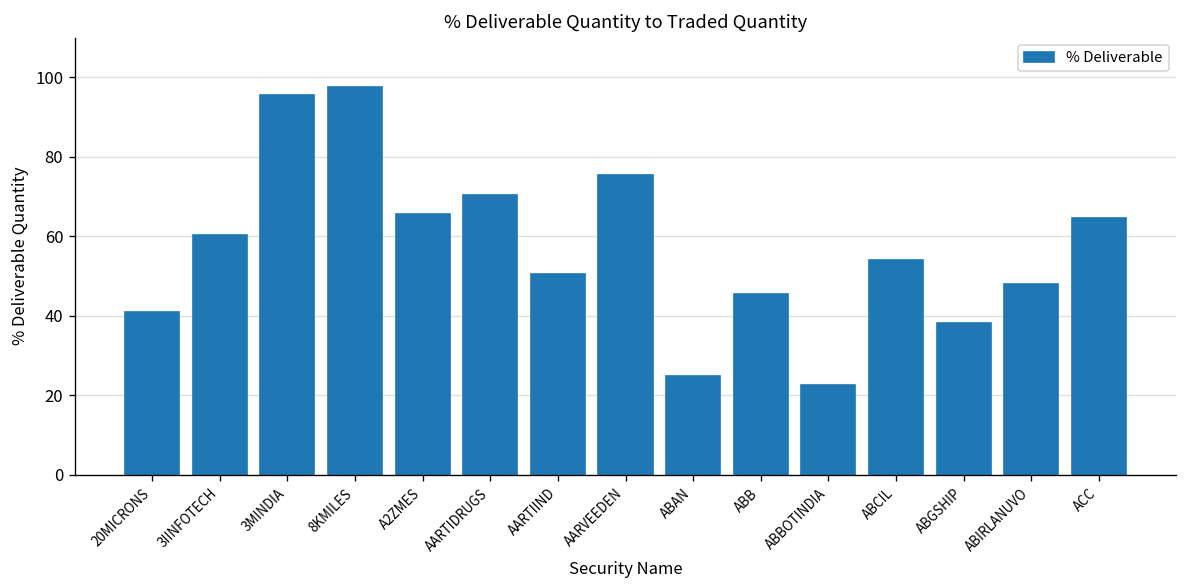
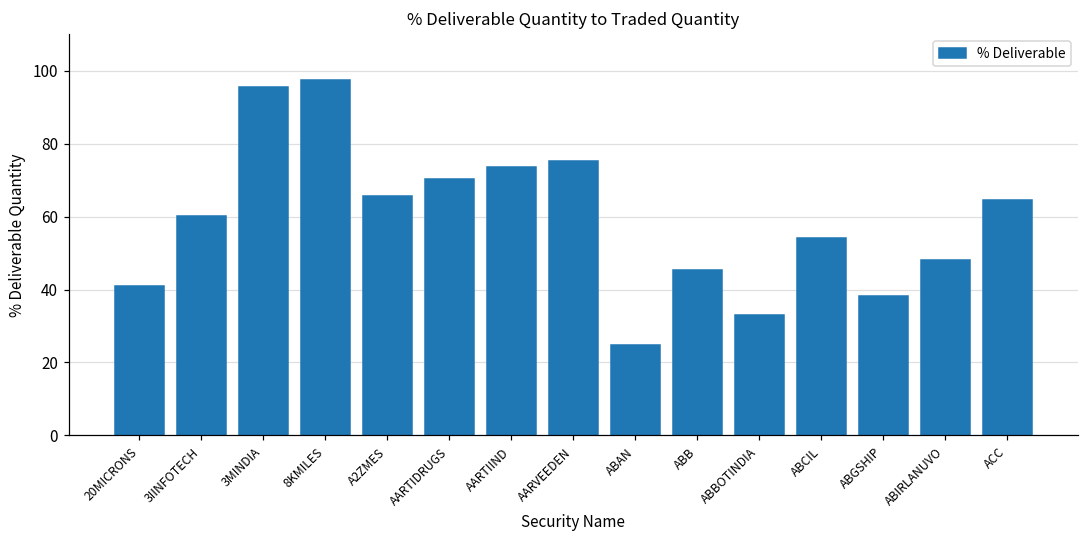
AARTIIND: 50 -> 74
ABBOTINDIA: 23 -> 33
